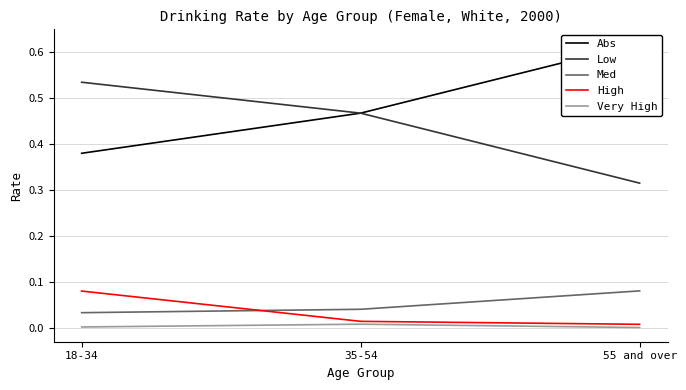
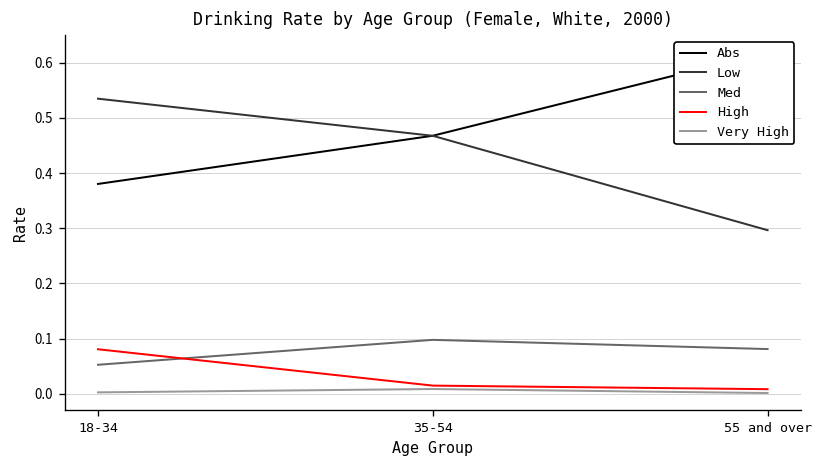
Med, 18-34: 0.03 -> 0.05
Med, 35-54: 0.04 -> 0.10
Low, 55 and over: 0.32 -> 0.30
